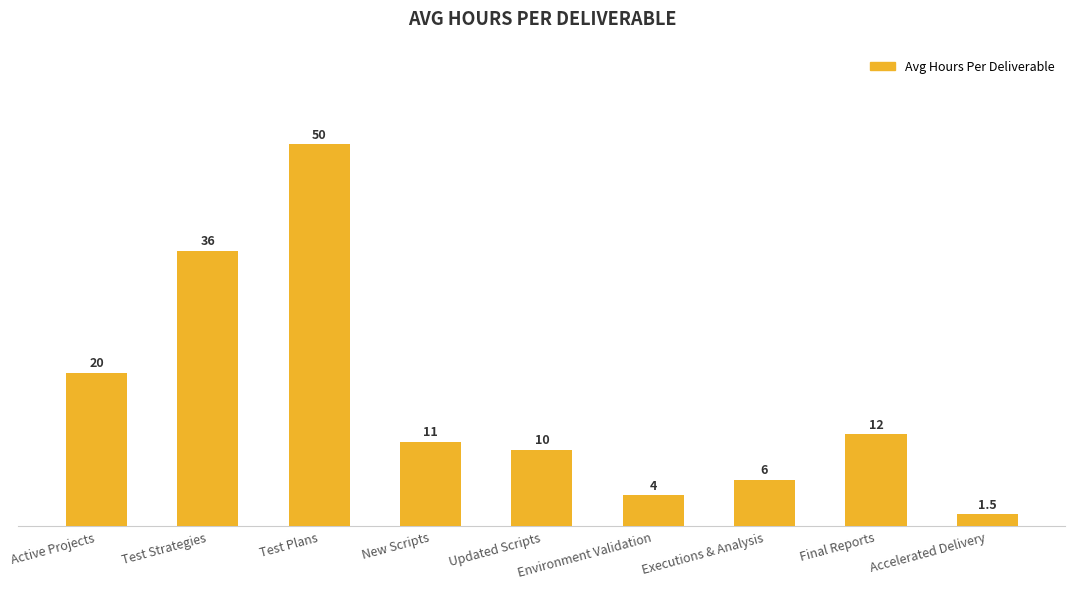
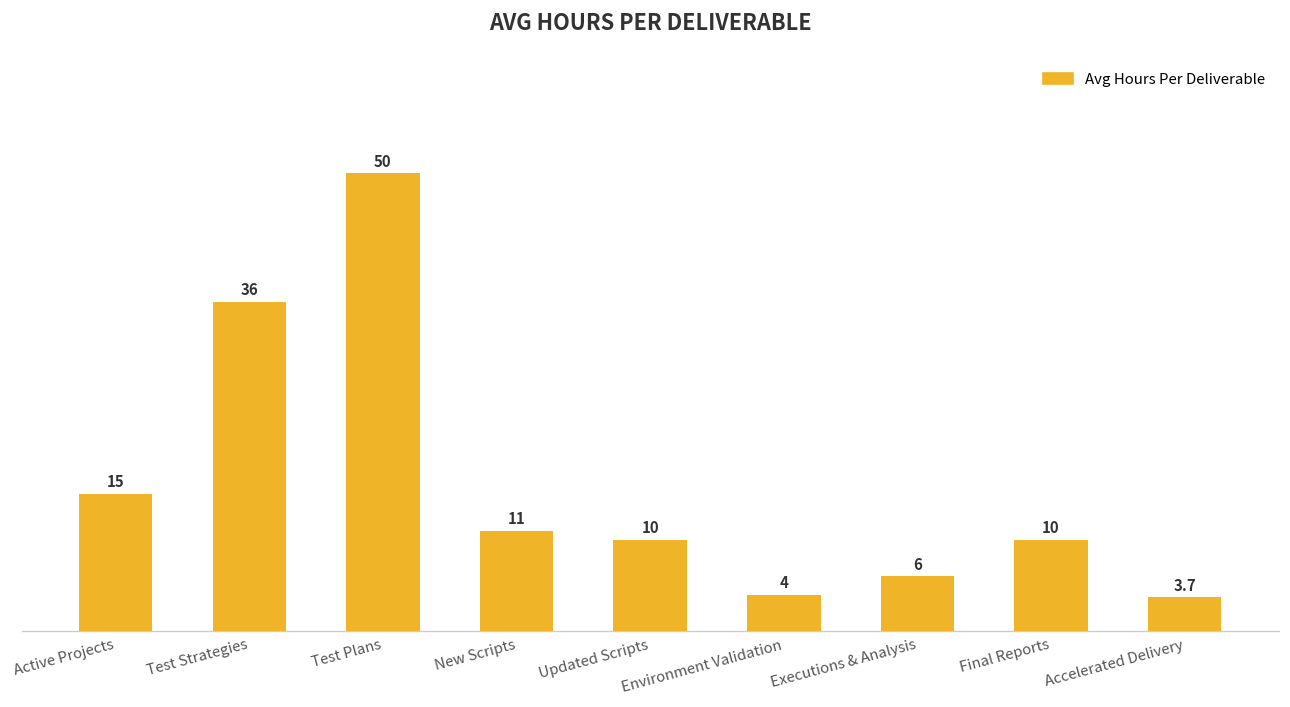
Active Projects: 20 -> 15
Final Reports: 12 -> 10
Accelerated Delivery: 1.5 -> 3.7
